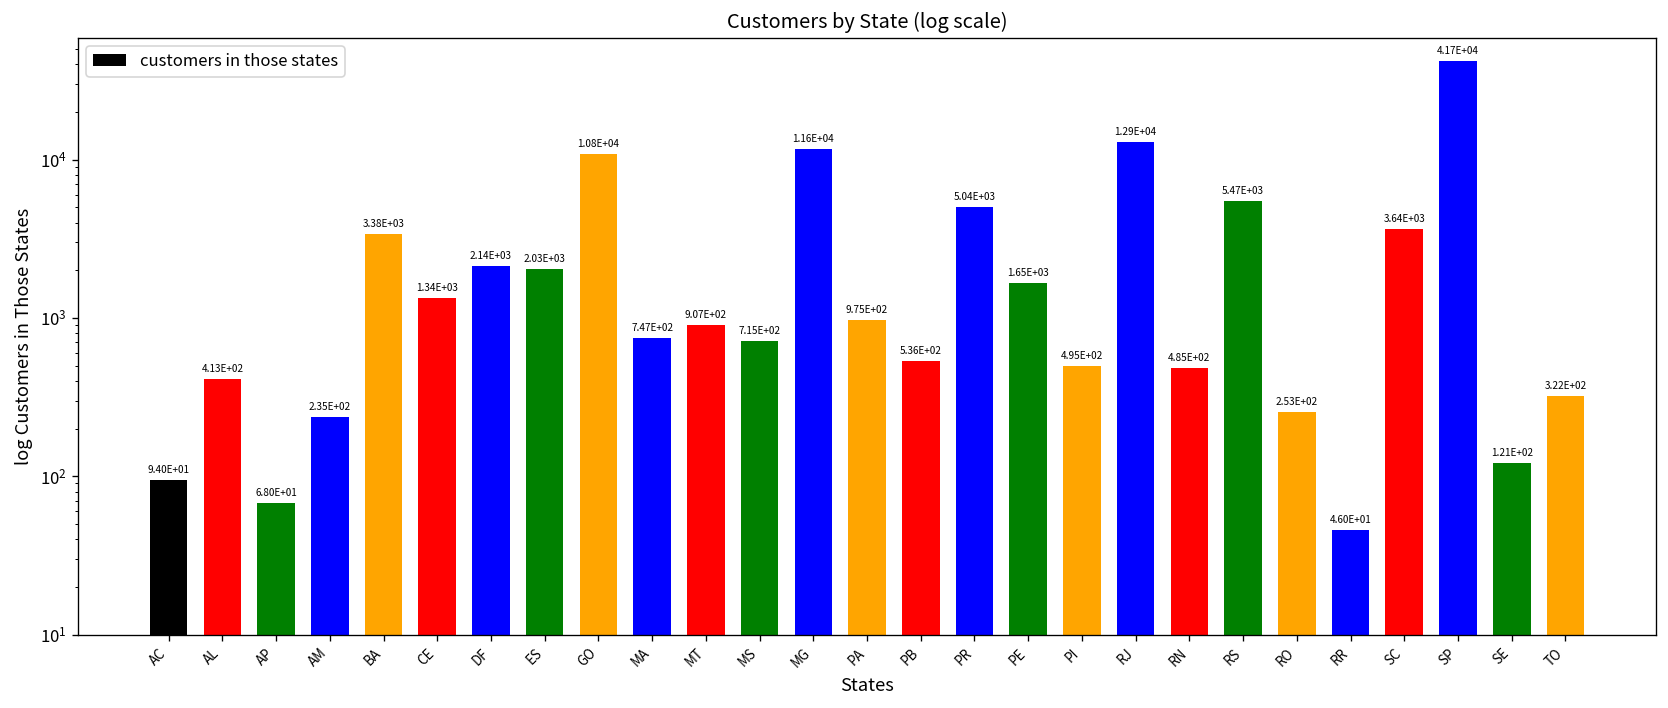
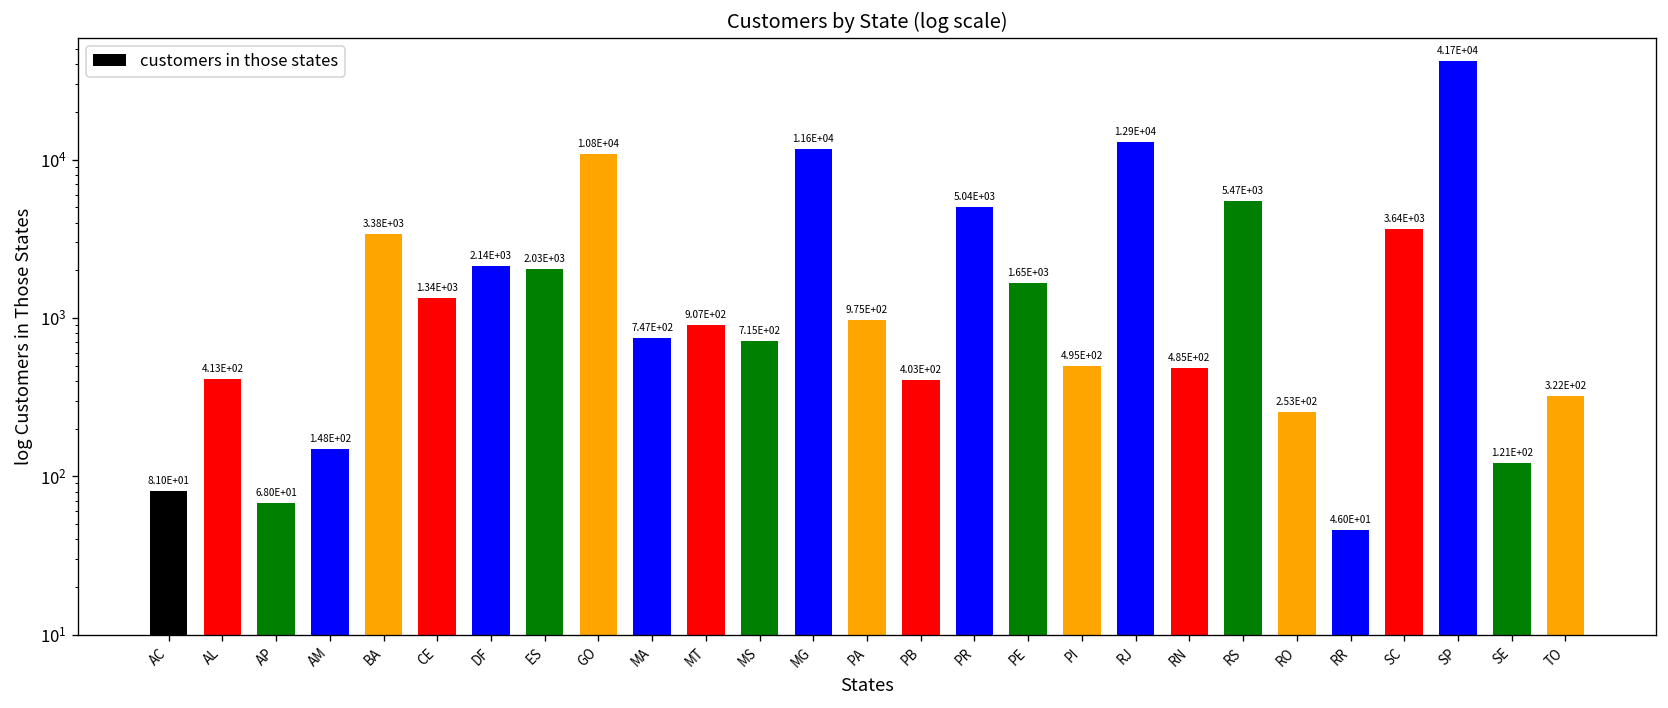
AC: 9.40E+01 -> 8.10E+01
AM: 2.35E+02 -> 1.48E+02
PB: 5.36E+02 -> 4.03E+02
